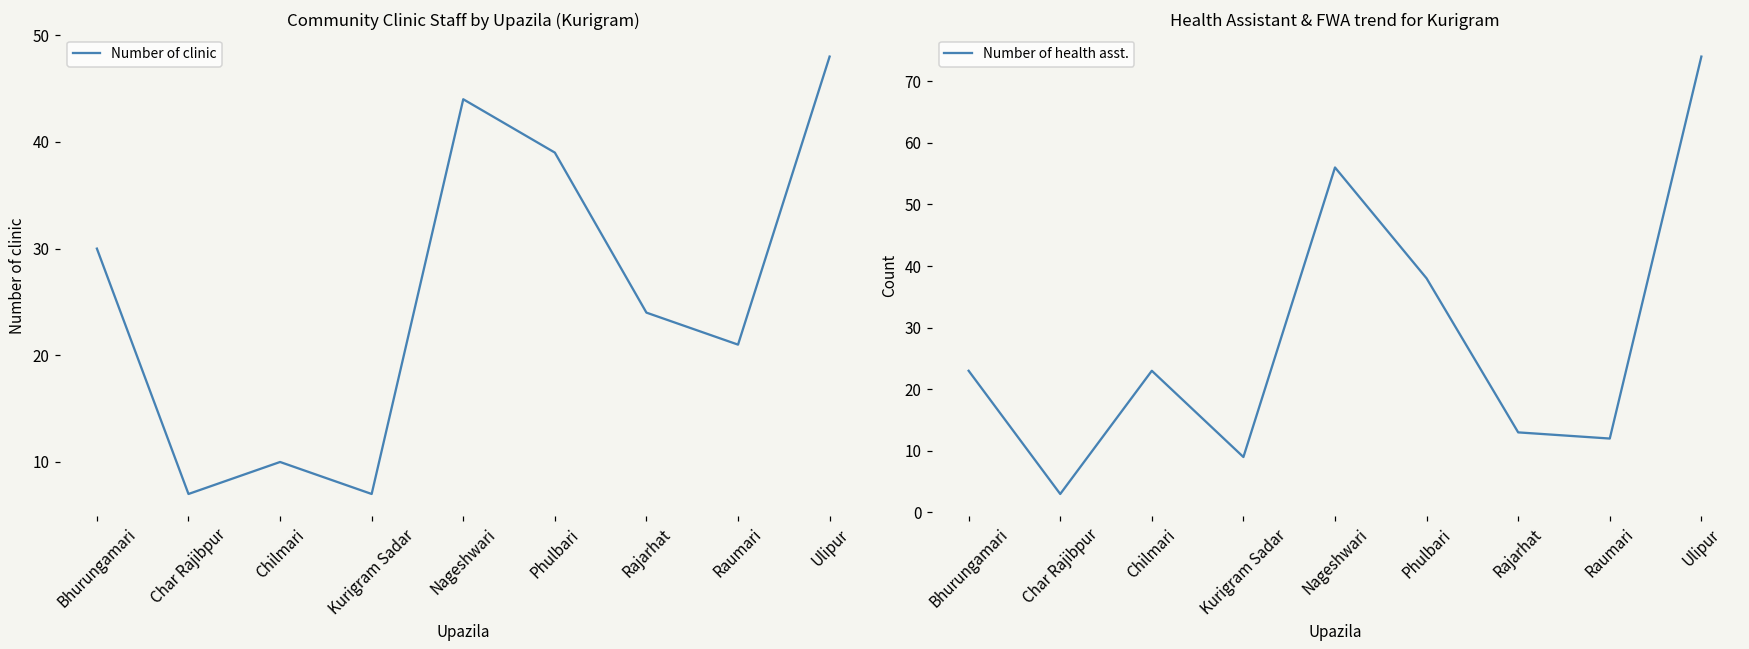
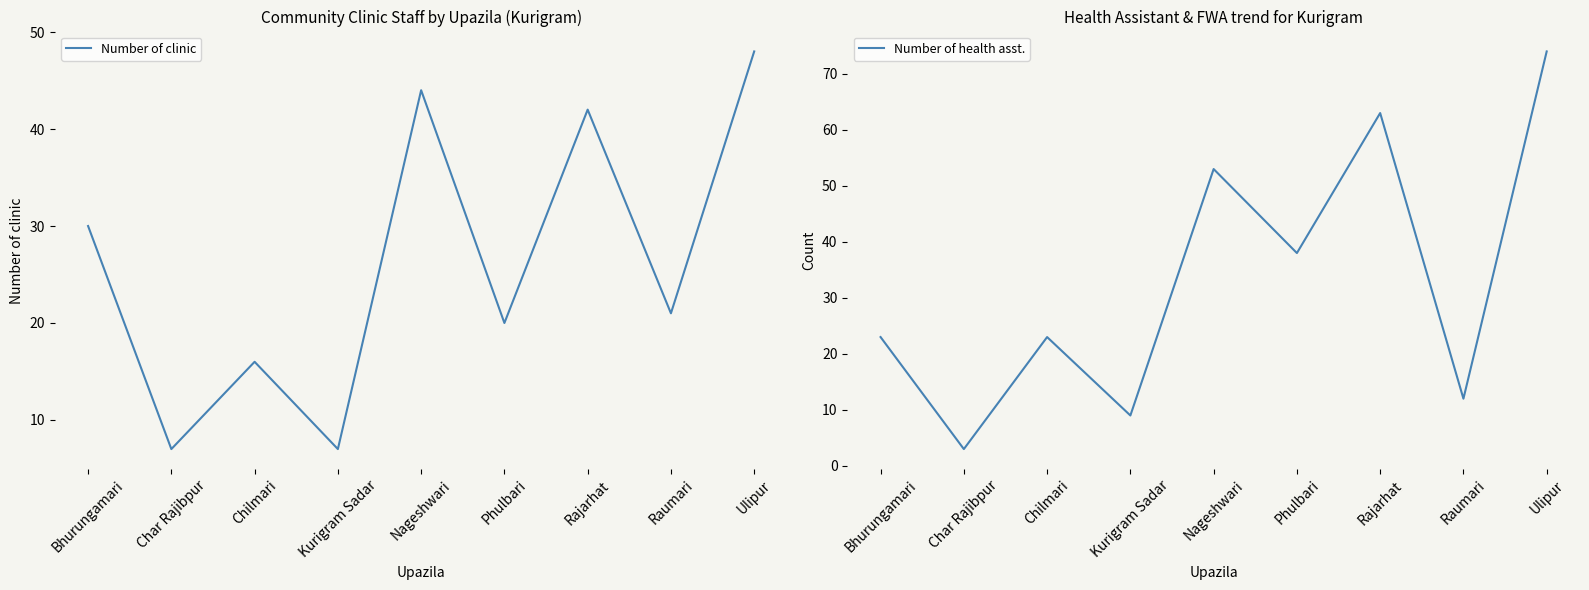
Community Clinic Staff by Upazila (Kurigram), Chilmari: 10 -> 16
Community Clinic Staff by Upazila (Kurigram), Phulbari: 39 -> 20
Community Clinic Staff by Upazila (Kurigram), Rajarhat: 24 -> 42
Health Assistant & FWA trend for Kurigram, Nageshwari: 56 -> 53
Health Assistant & FWA trend for Kurigram, Rajarhat: 13 -> 63
